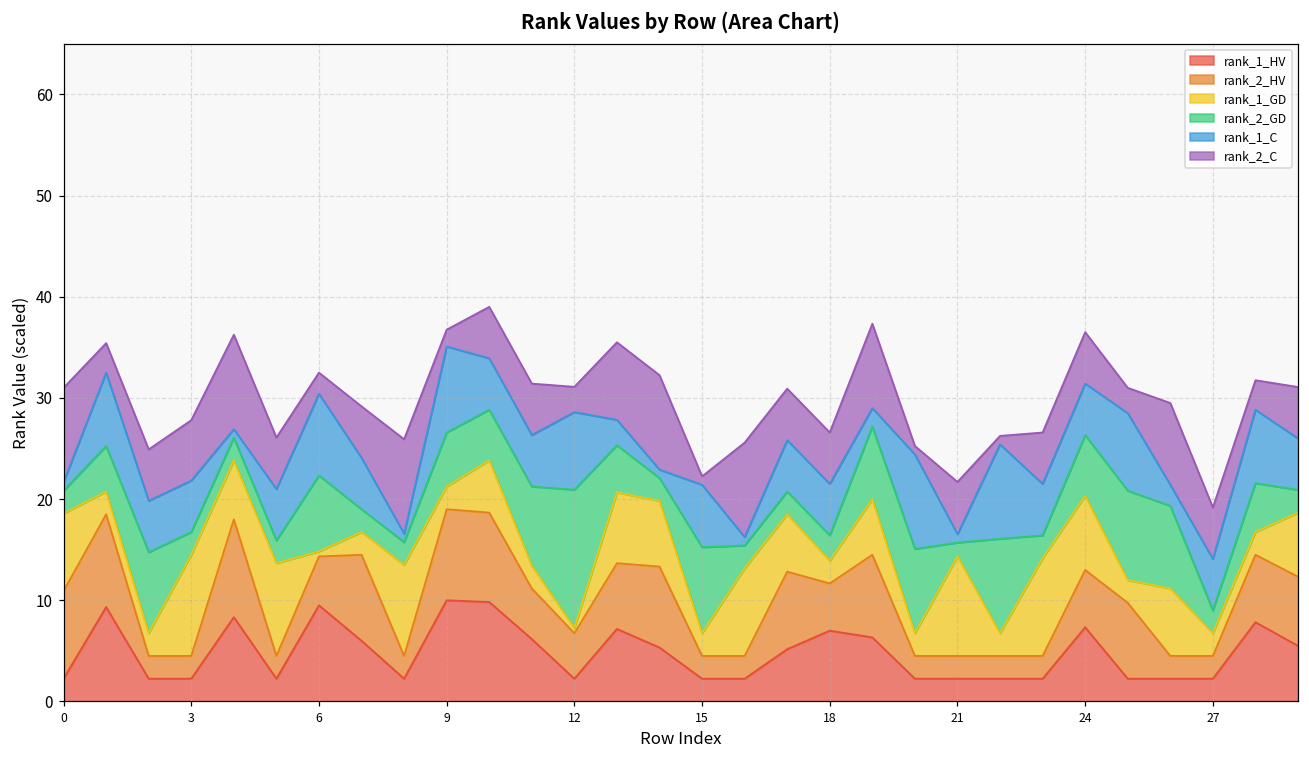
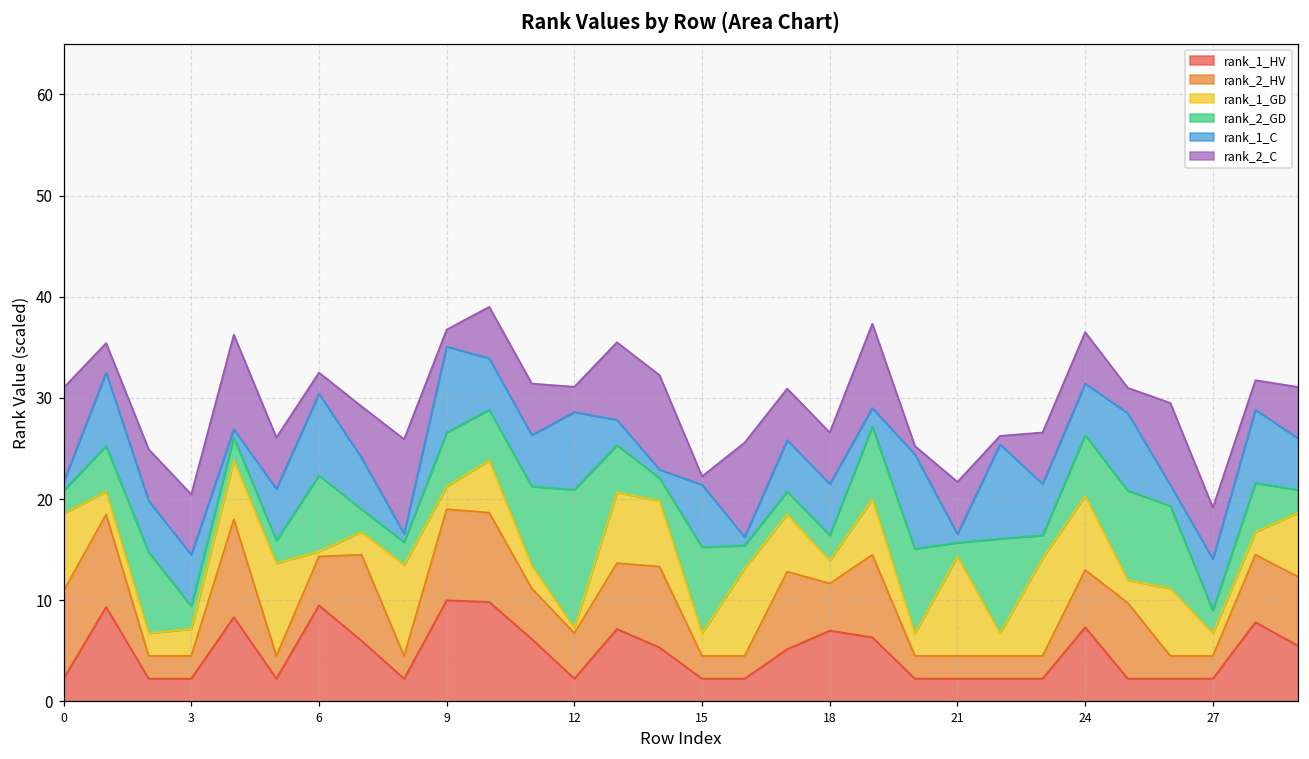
rank_1_GD, 3: 10 -> 3
